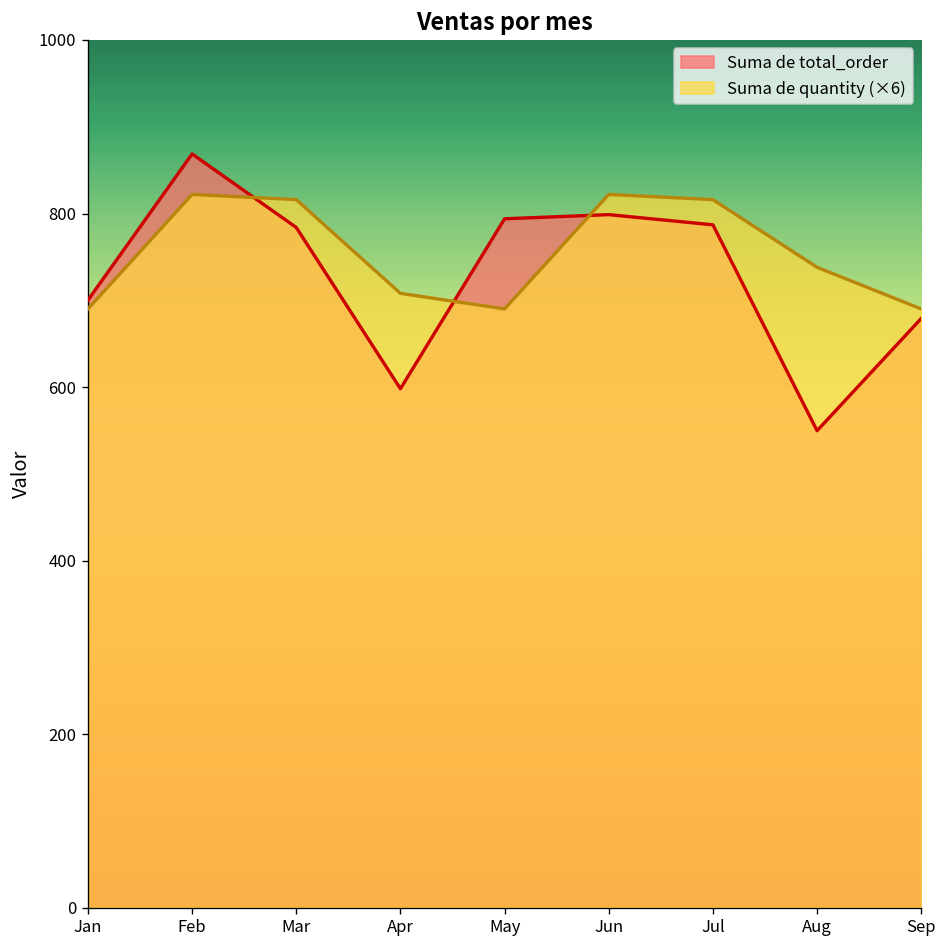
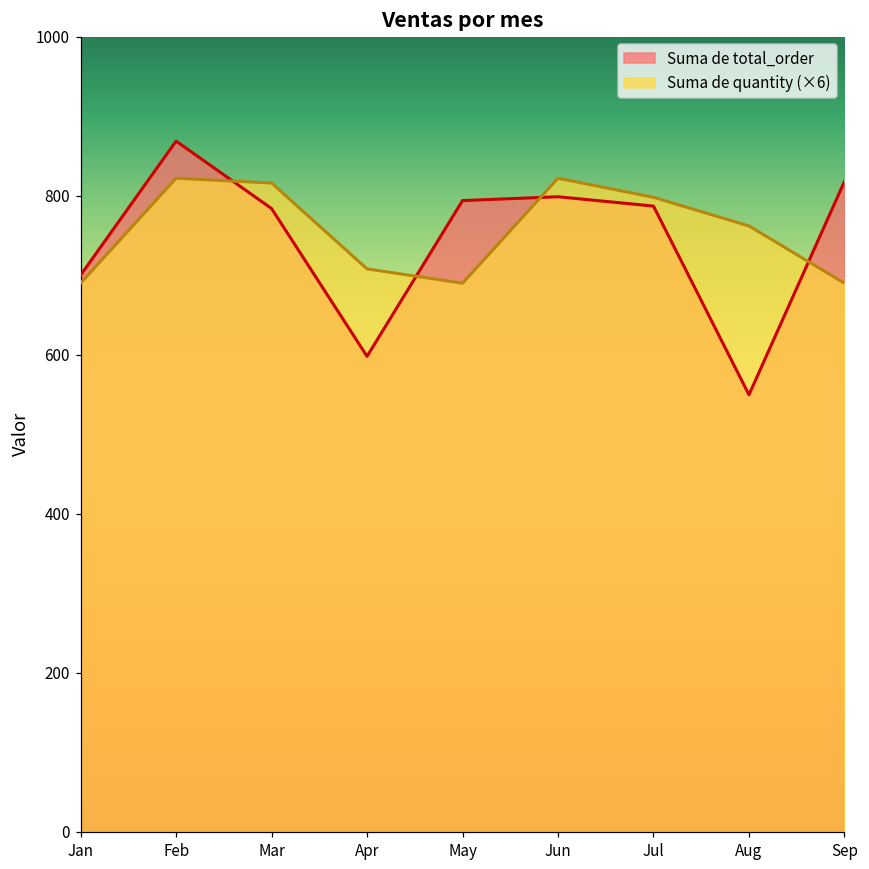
Suma de quantity (×6), Jul: 820 -> 800
Suma de quantity (×6), Aug: 740 -> 760
Suma de total_order, Sep: 680 -> 820
